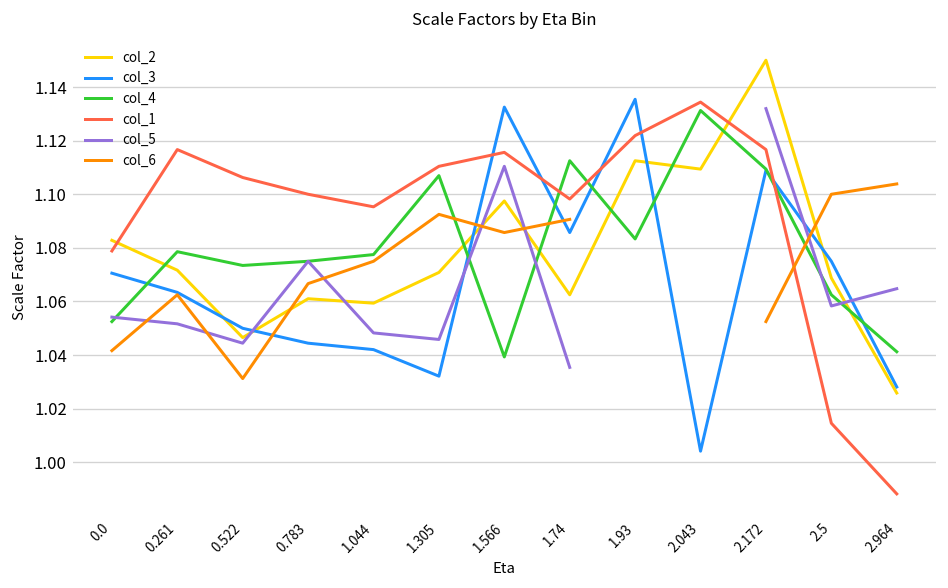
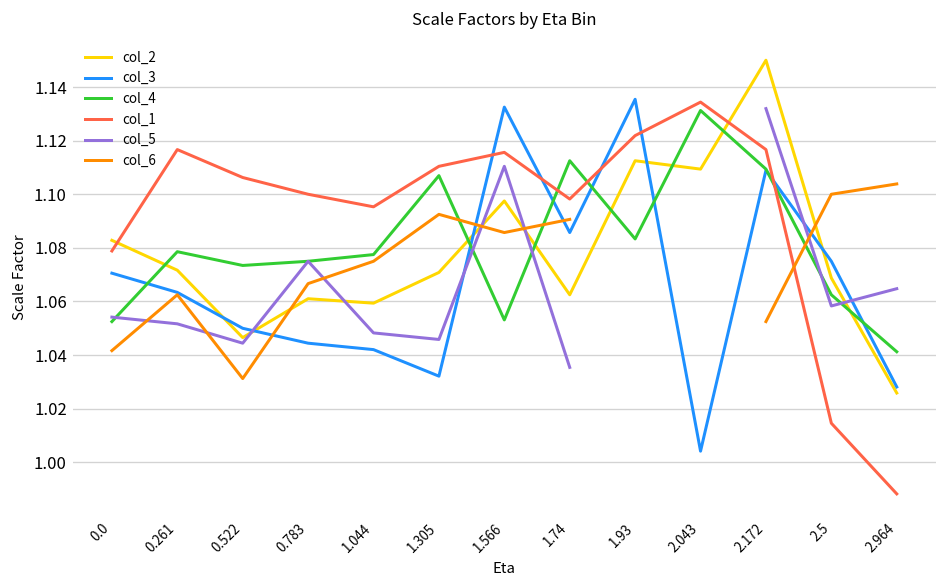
col_4, 1.566: 1.039 -> 1.053
